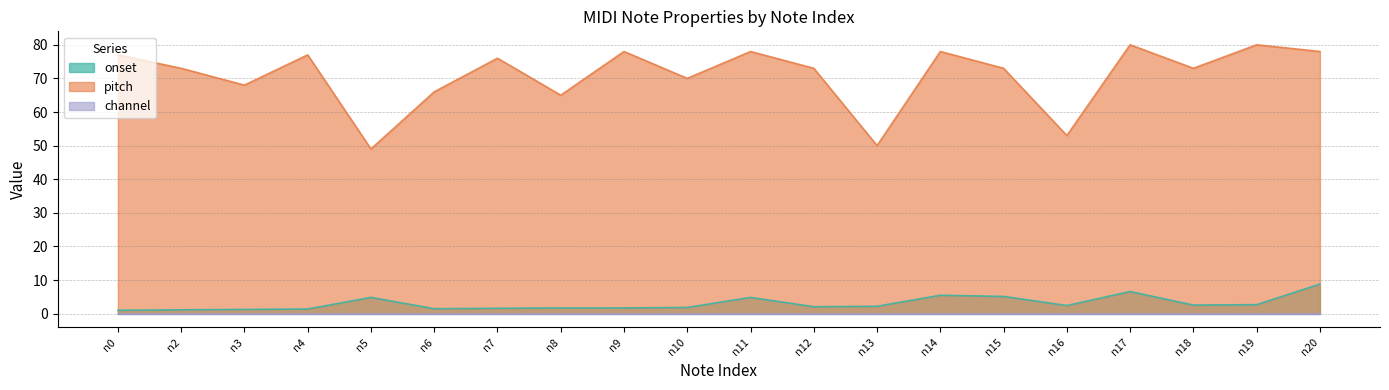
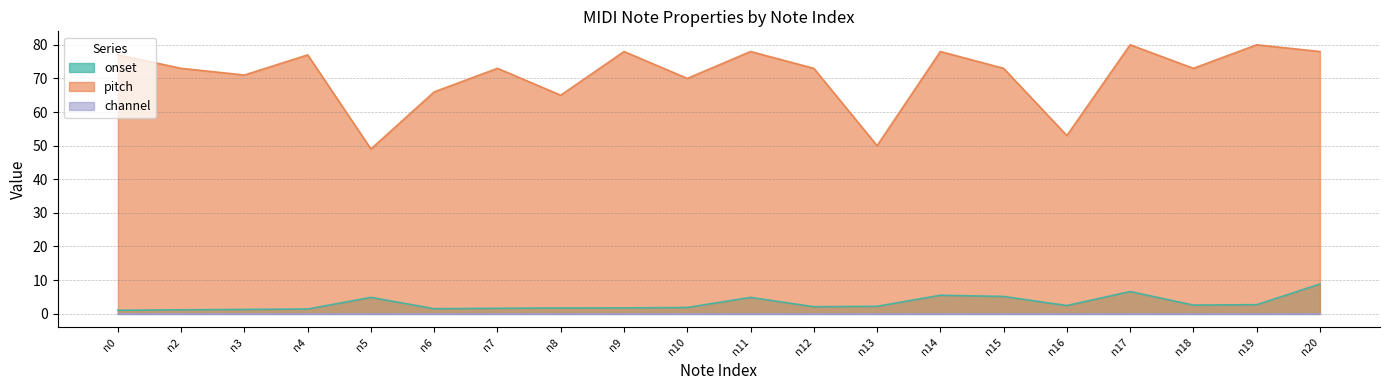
pitch, n3: 68 -> 71
pitch, n7: 76 -> 73
